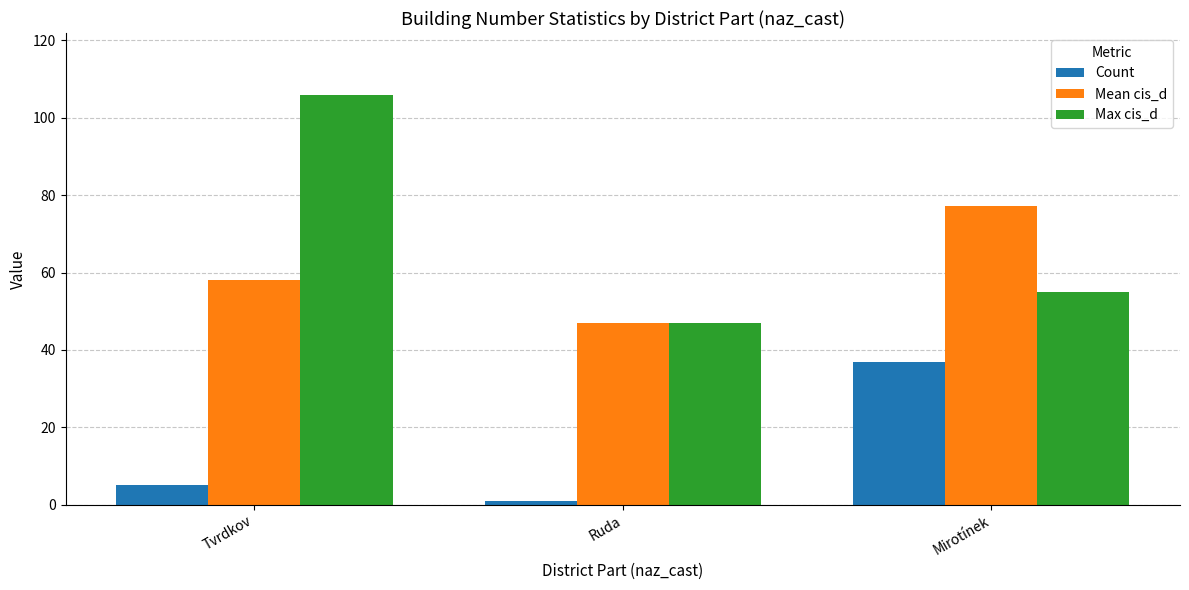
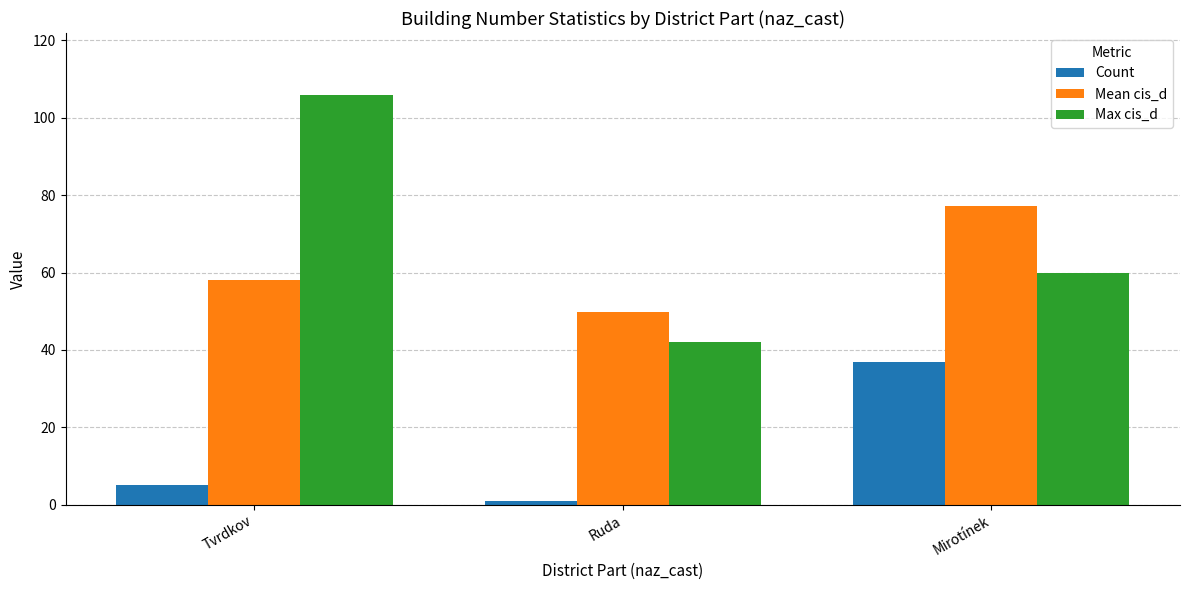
Mean cis_d, Ruda: 47 -> 50
Max cis_d, Ruda: 47 -> 42
Max cis_d, Mirotínek: 55 -> 60
